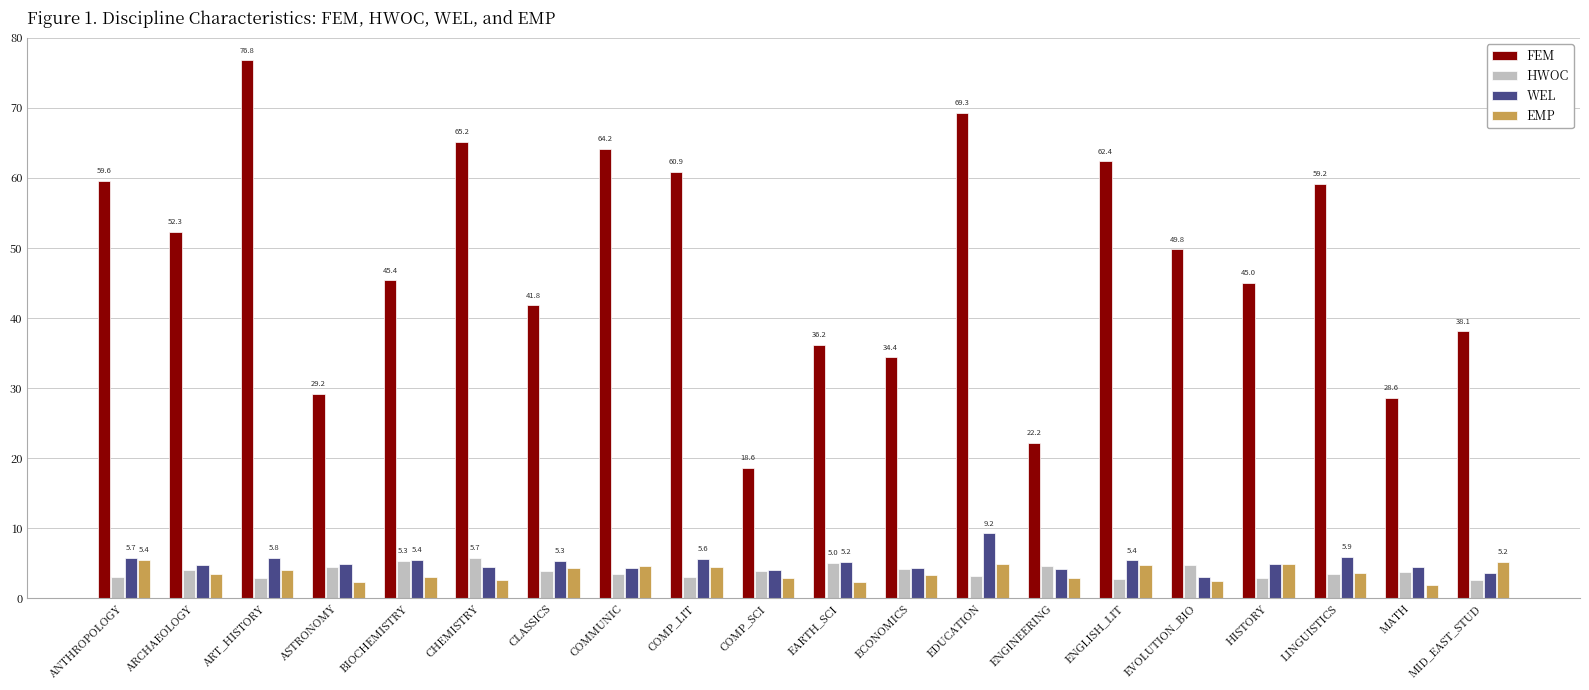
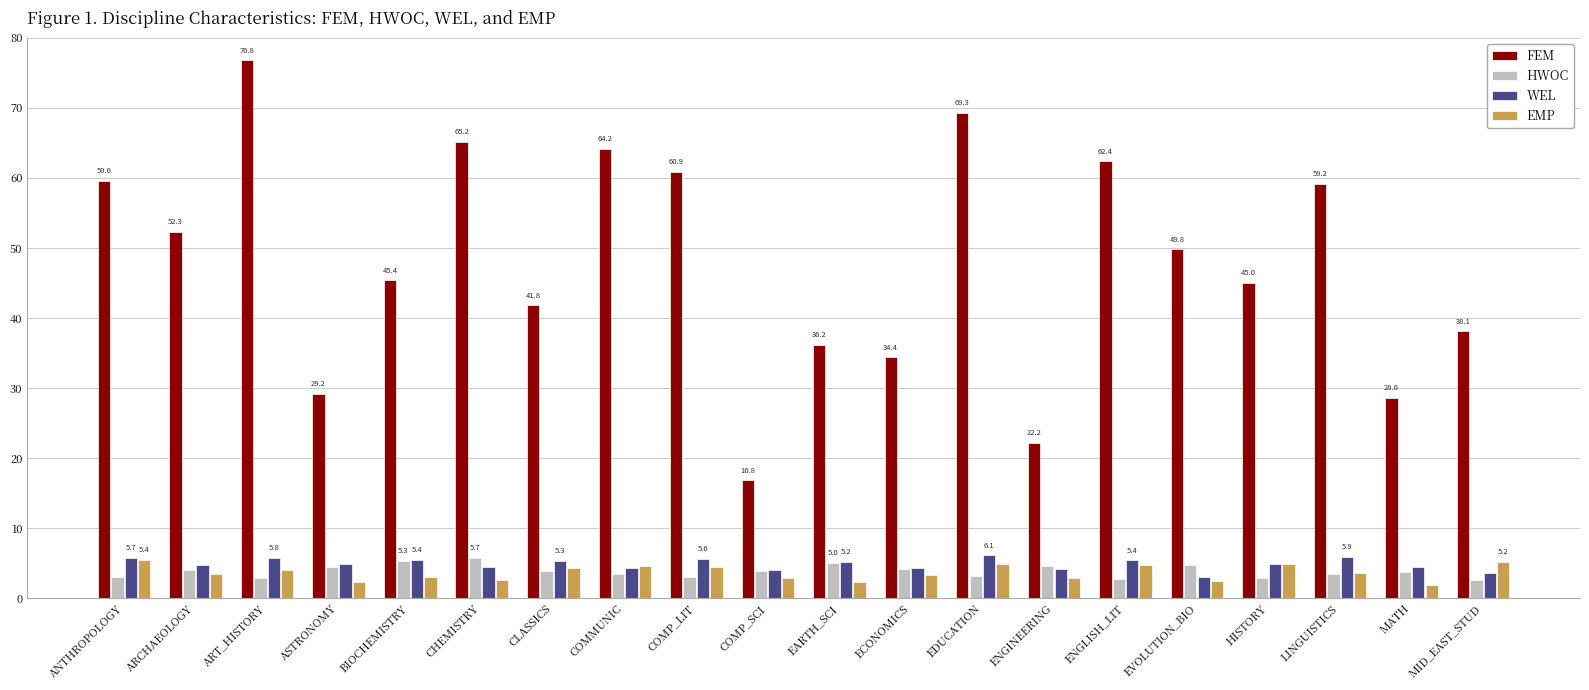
FEM, COMP_SCI: 18.6 -> 16.8
WEL, EDUCATION: 9.2 -> 6.1
